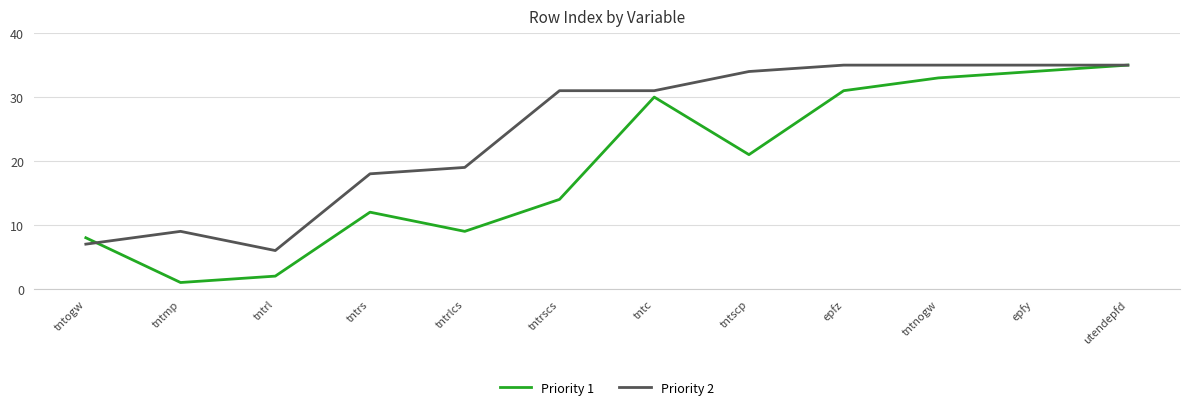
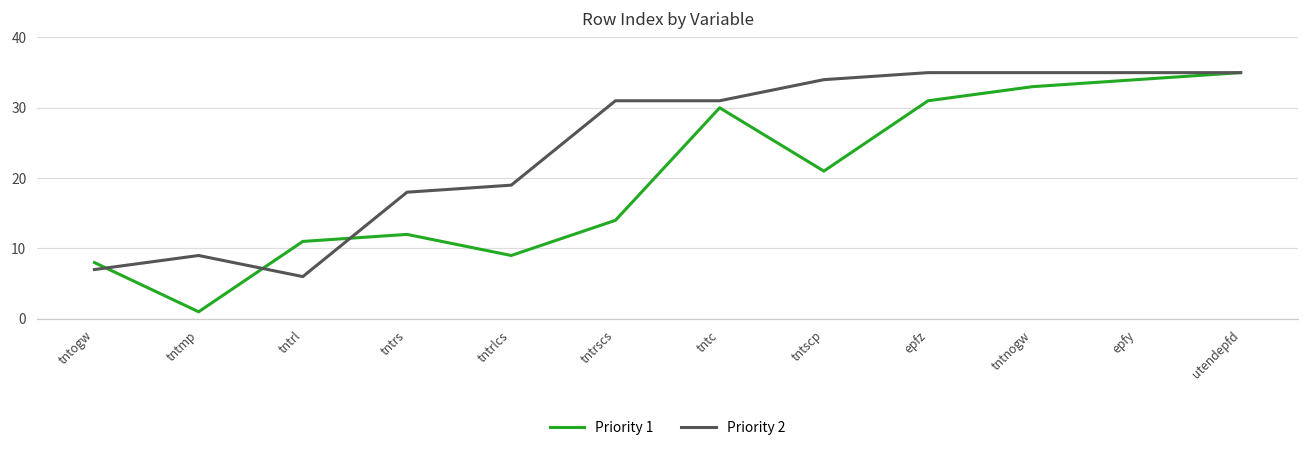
Priority 1, tntrl: 2 -> 11
